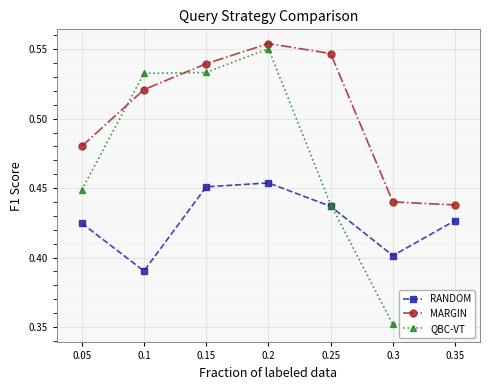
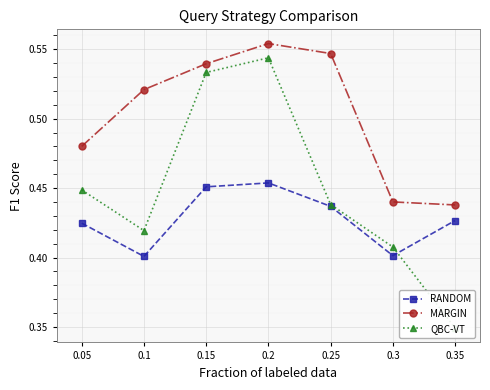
RANDOM, 0.1: 0.390 -> 0.401
QBC-VT, 0.1: 0.533 -> 0.419
QBC-VT, 0.2: 0.550 -> 0.544
QBC-VT, 0.3: 0.352 -> 0.408
